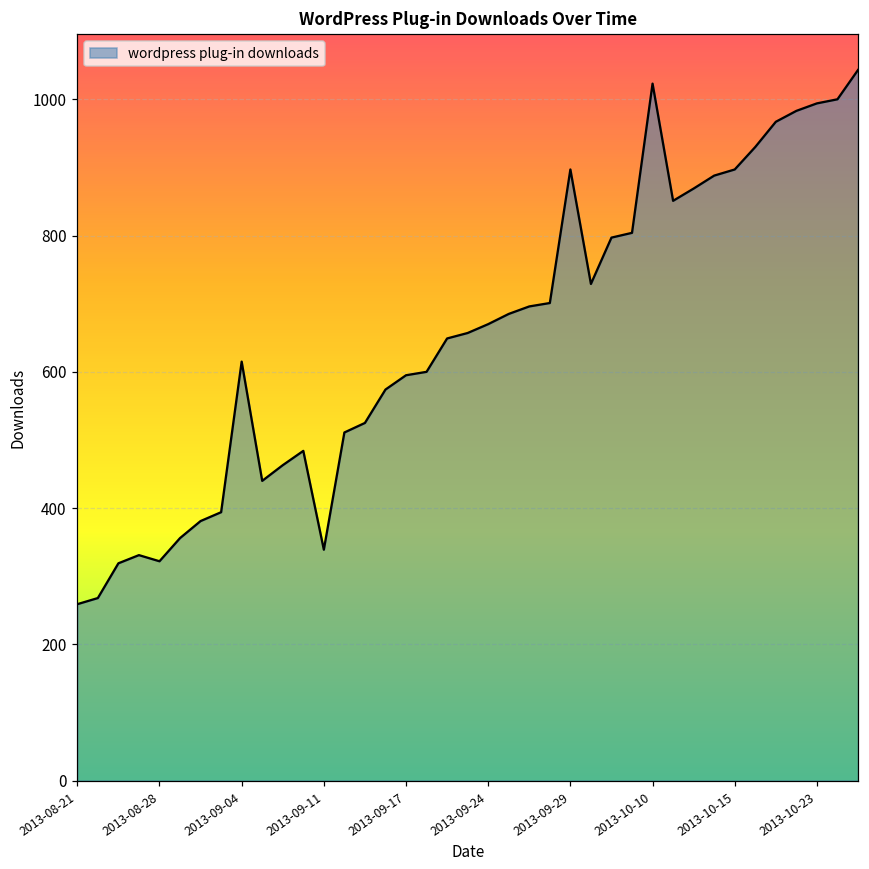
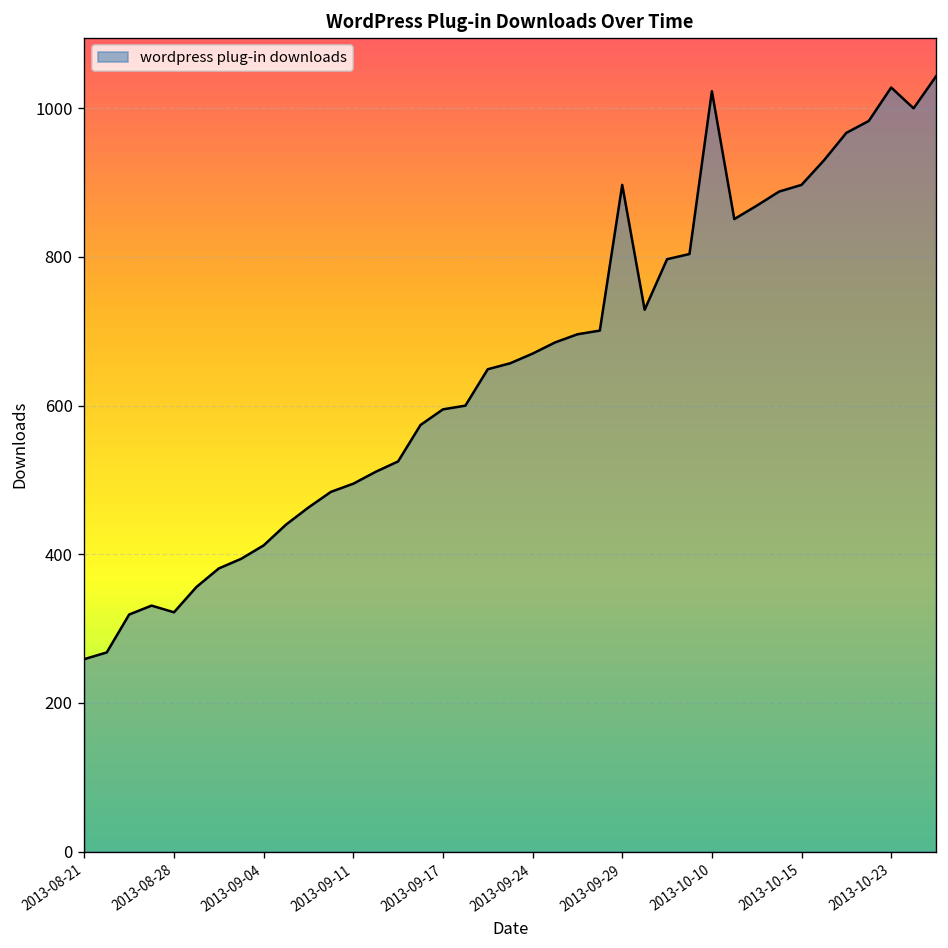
2013-09-04: 620 -> 410
2013-09-11: 340 -> 500
2013-10-23: 990 -> 1030
